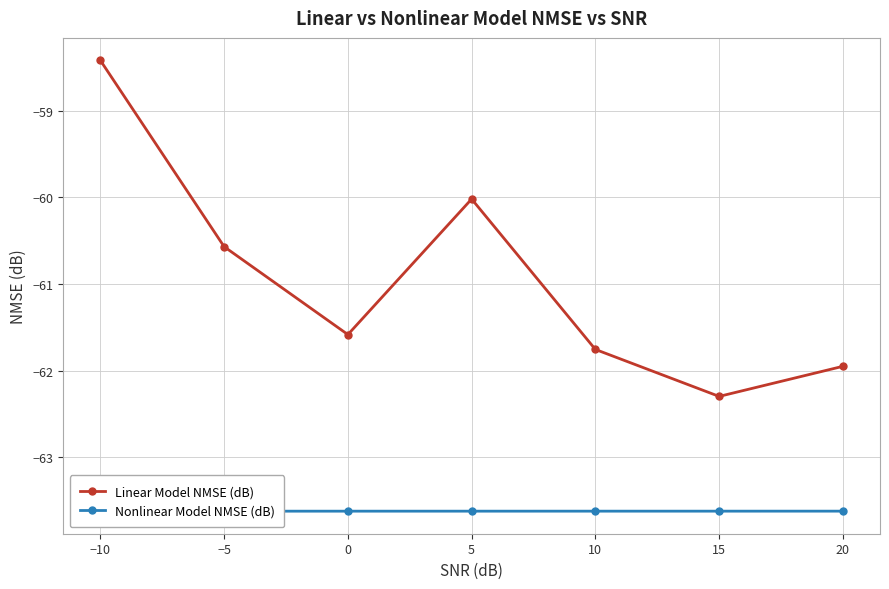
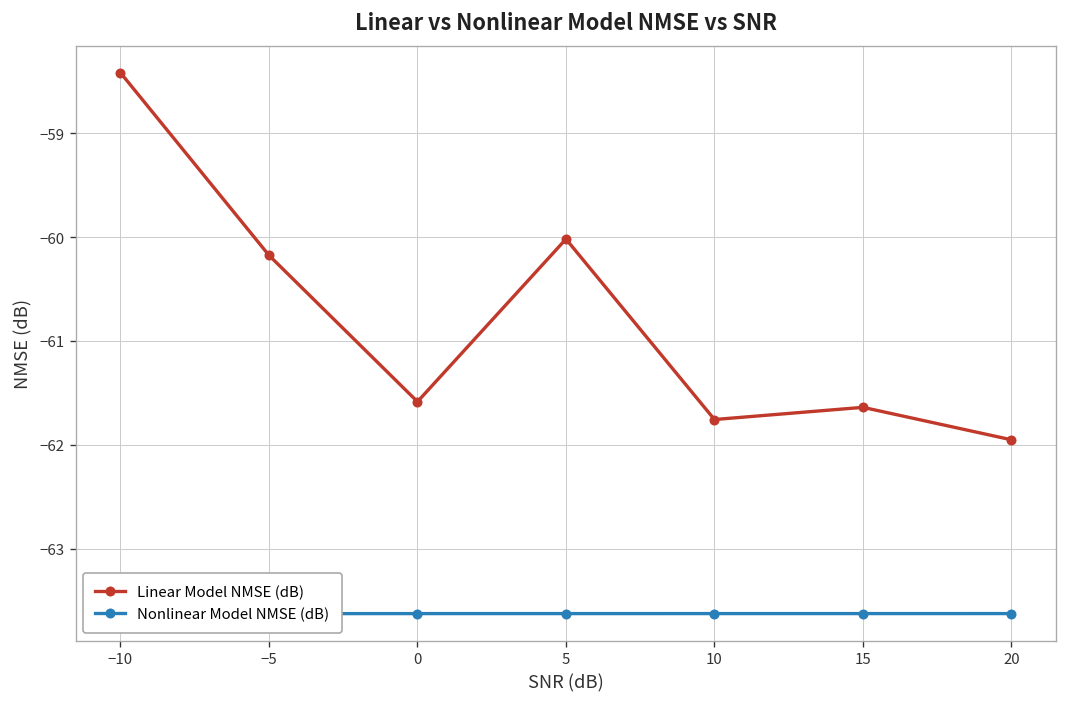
Linear Model NMSE (dB), −5: -60.6 -> -60.2
Linear Model NMSE (dB), 15: -62.3 -> -61.6
